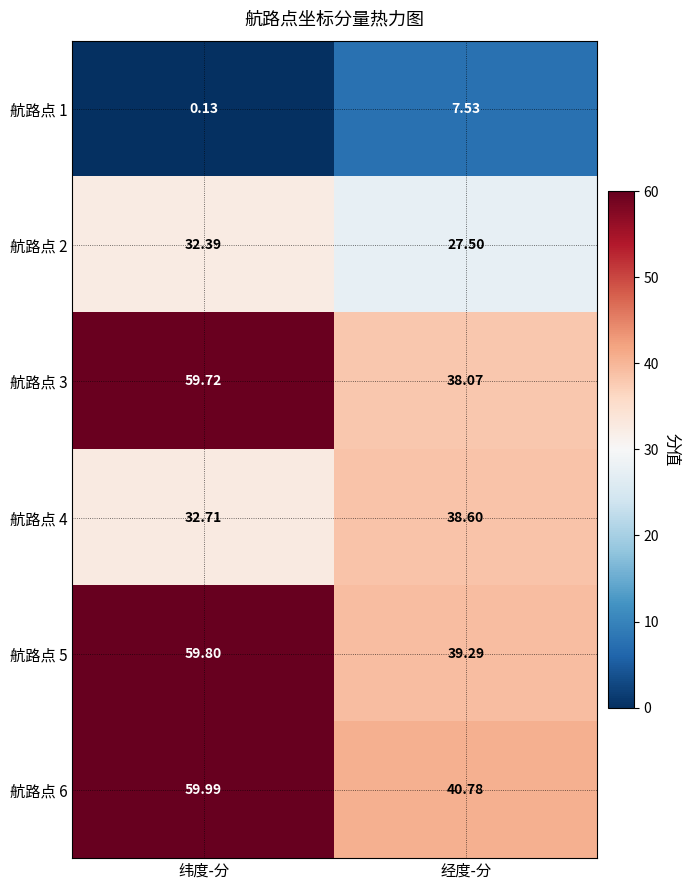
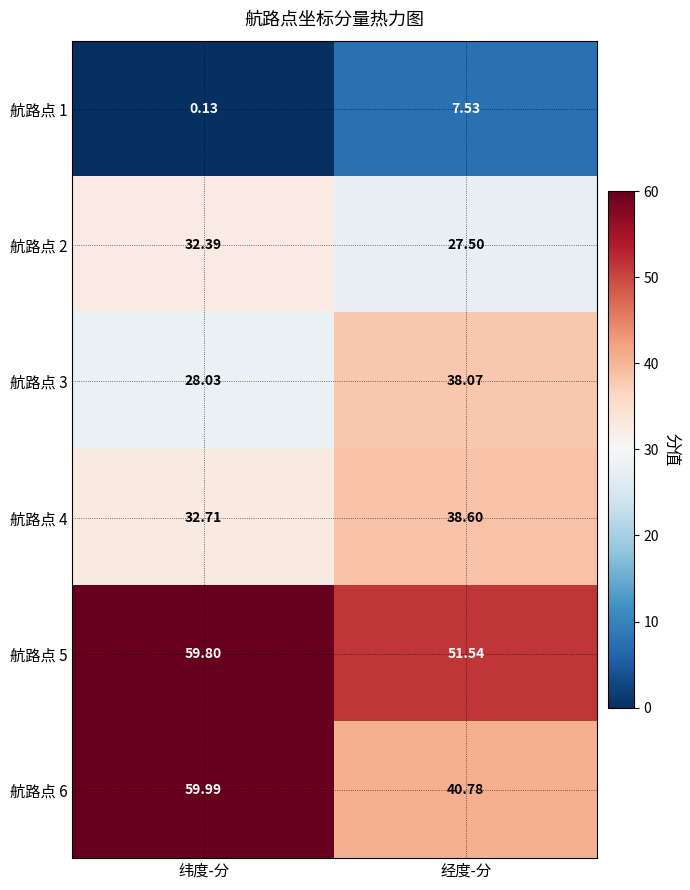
航路点 3, 纬度-分: 59.72 -> 28.03
航路点 5, 经度-分: 39.29 -> 51.54
